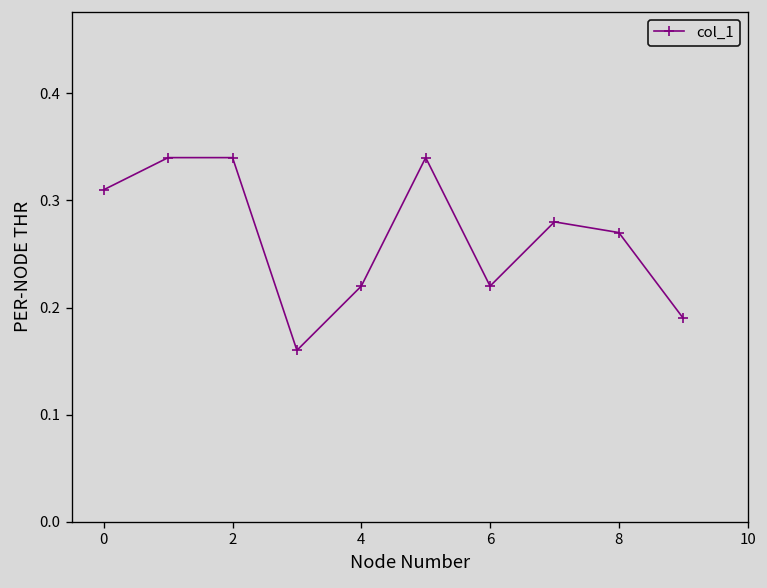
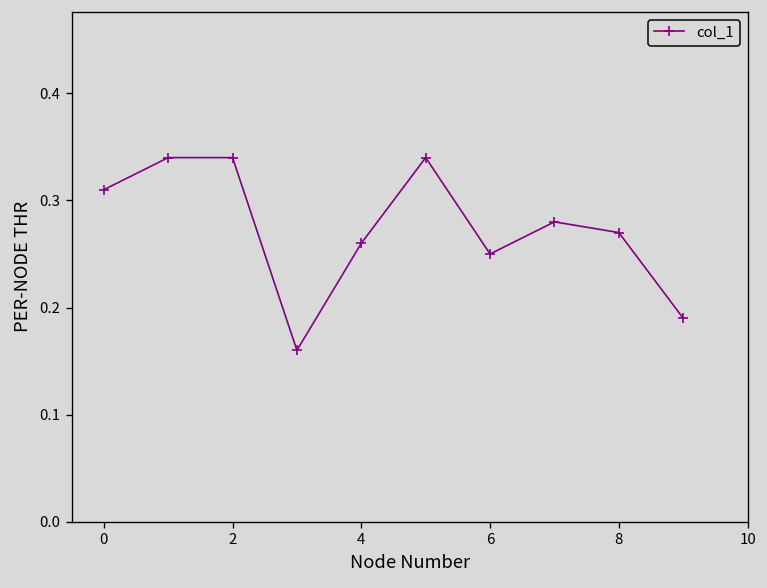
4: 0.22 -> 0.26
6: 0.22 -> 0.25
